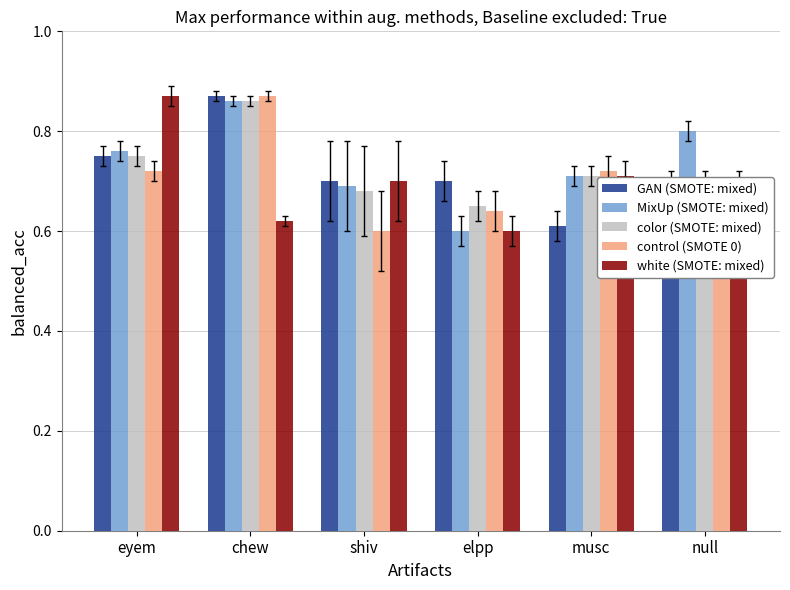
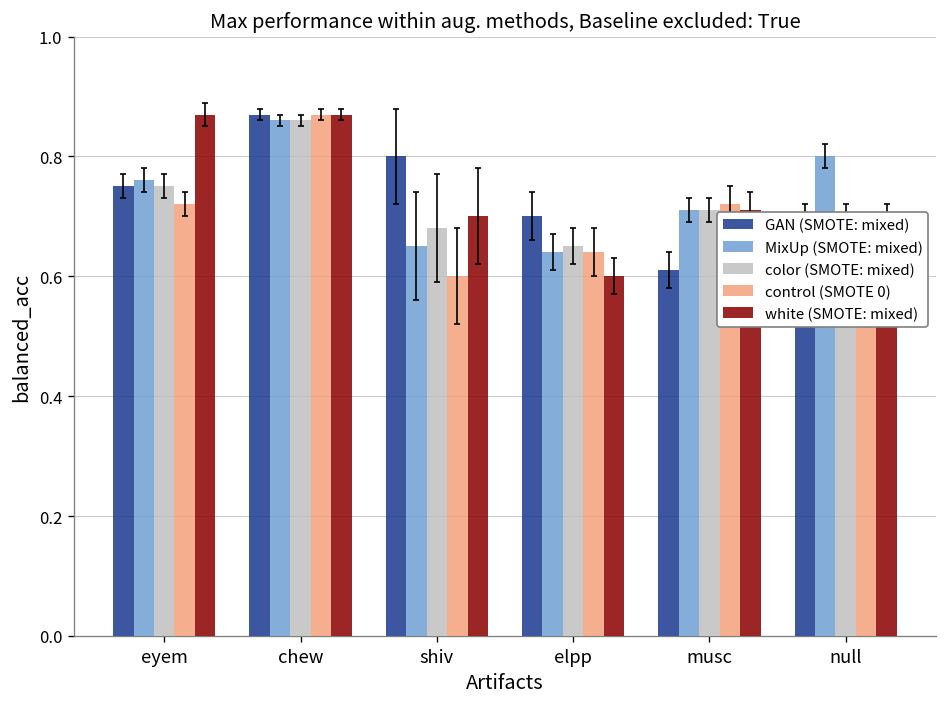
white (SMOTE: mixed), chew: 0.62 -> 0.87
GAN (SMOTE: mixed), shiv: 0.7 -> 0.8
MixUp (SMOTE: mixed), shiv: 0.69 -> 0.65
MixUp (SMOTE: mixed), elpp: 0.60 -> 0.64
